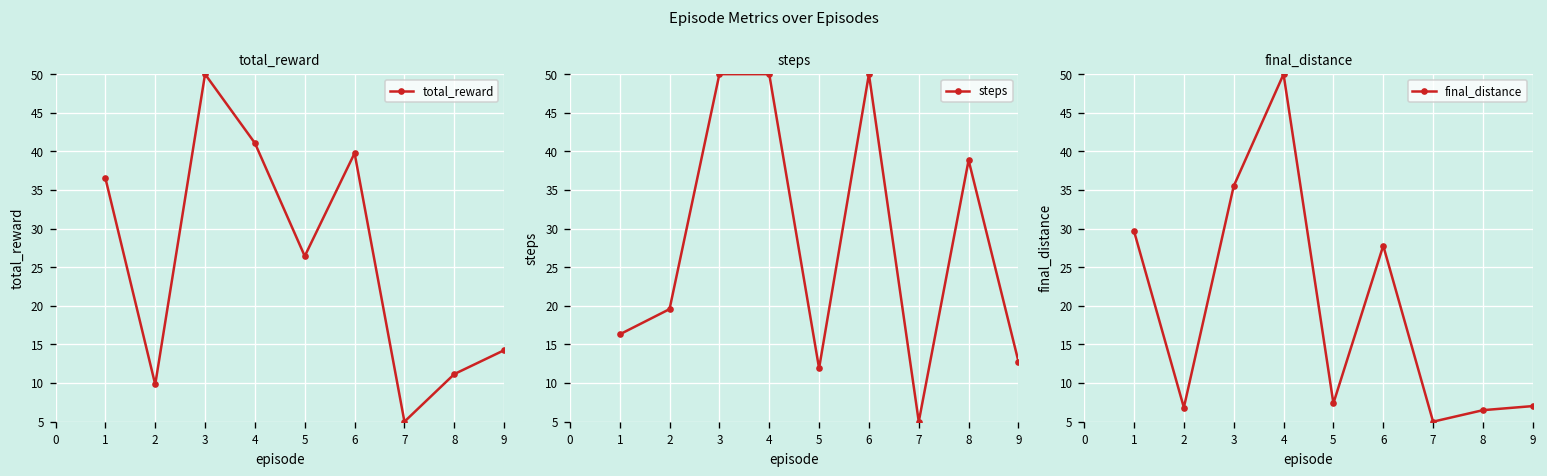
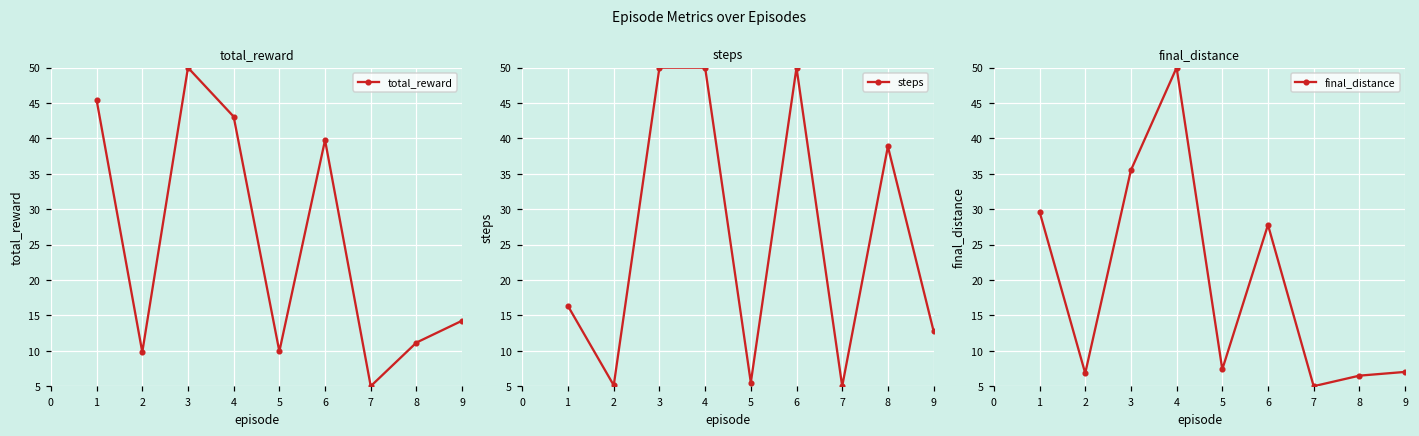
total_reward, 1: 37 -> 45
total_reward, 4: 41 -> 43
total_reward, 5: 26 -> 10
steps, 2: 20 -> 5
steps, 5: 12 -> 6
